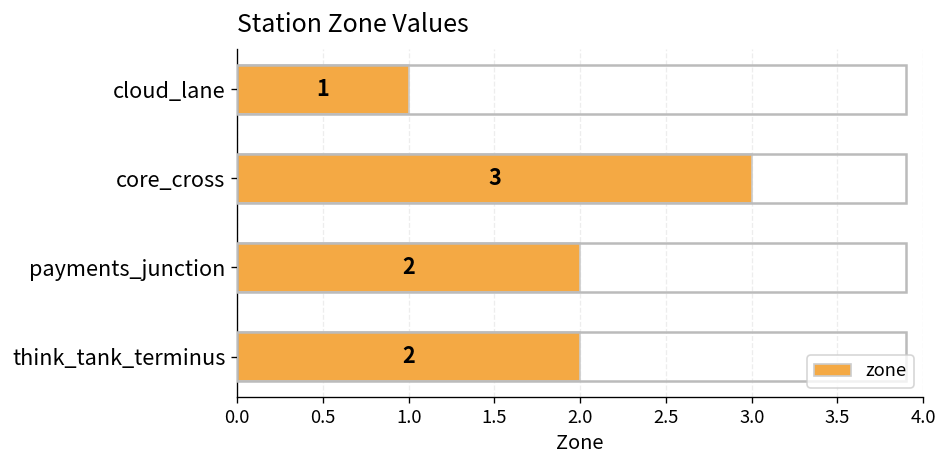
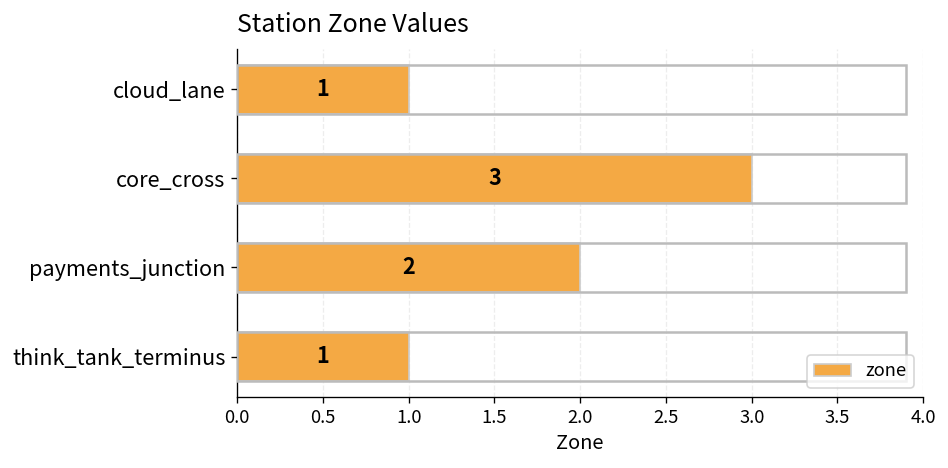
think_tank_terminus: 2 -> 1
